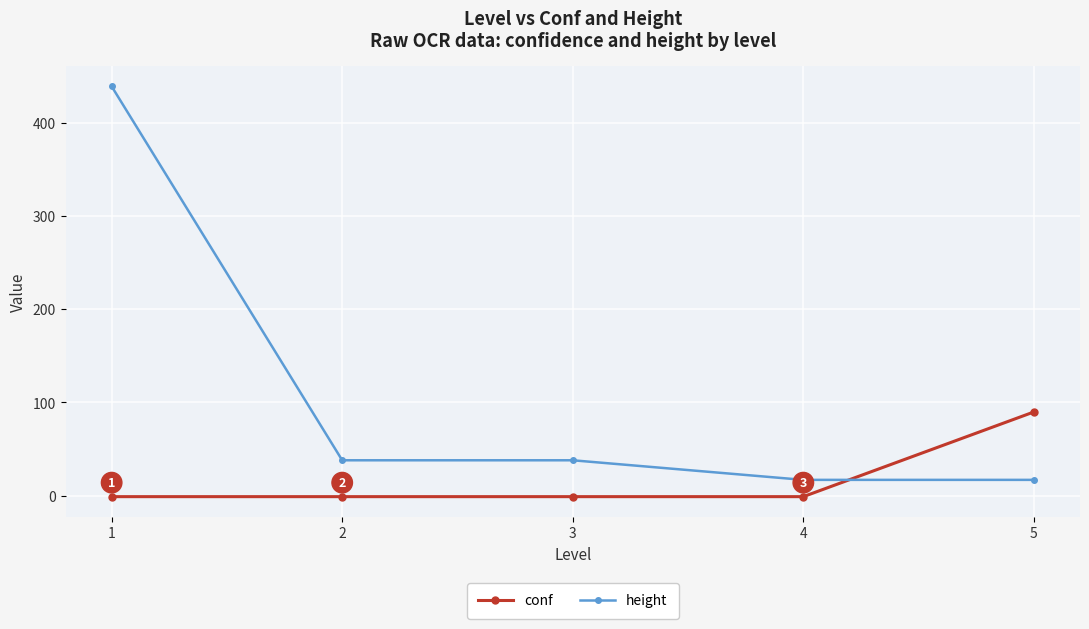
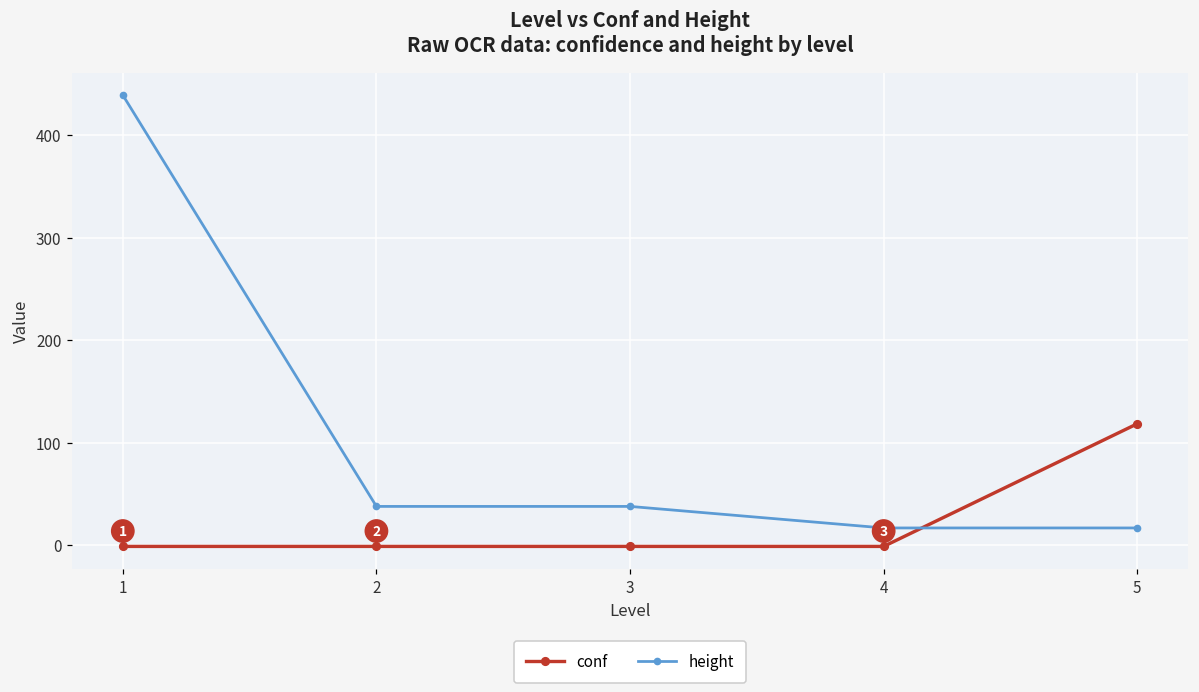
conf, 5: 90 -> 120
